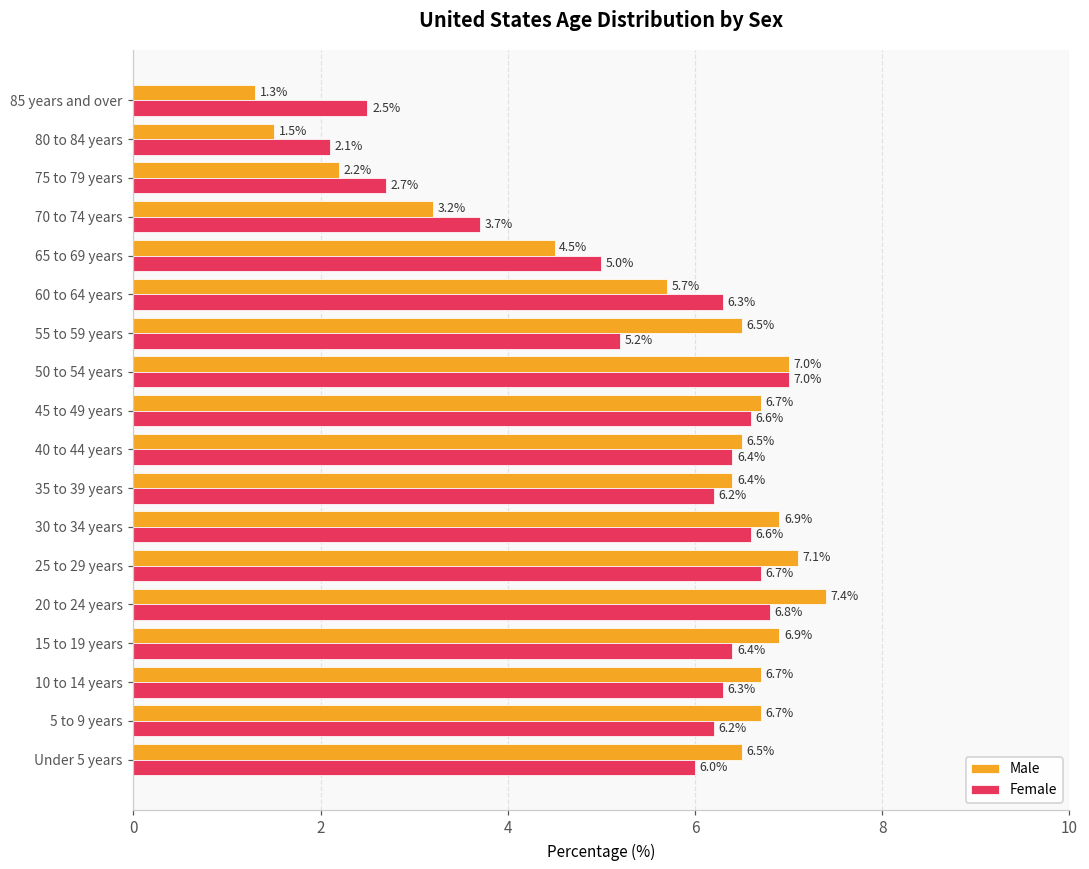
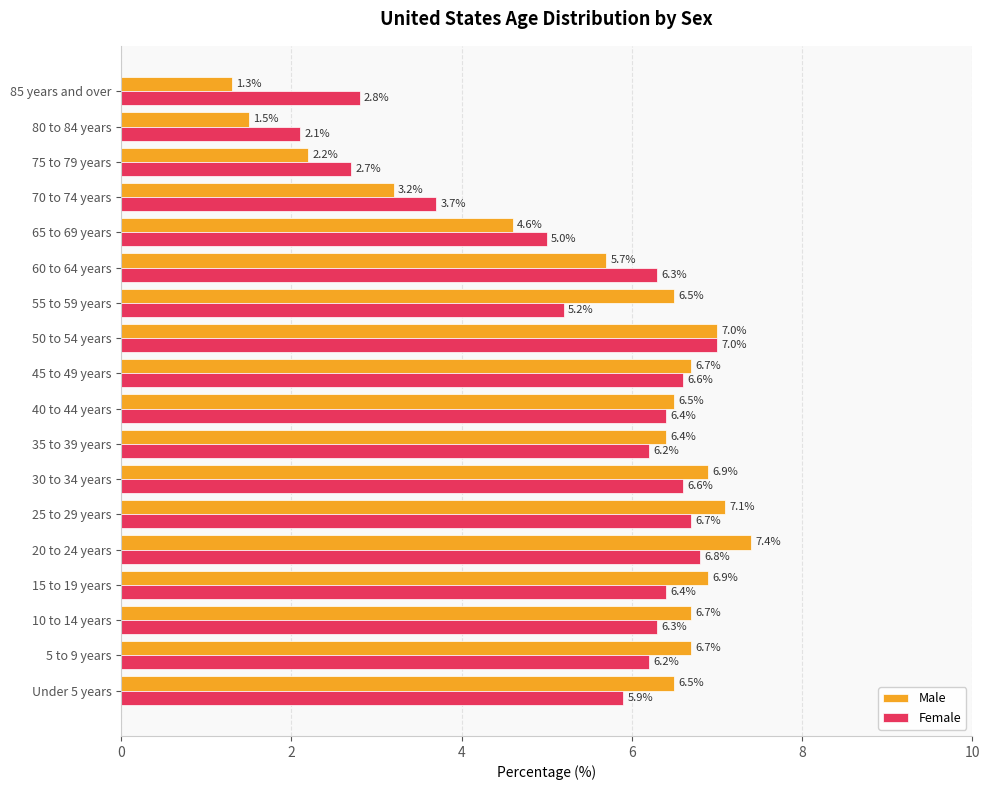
Female, 85 years and over: 2.5% -> 2.8%
Male, 65 to 69 years: 4.5% -> 4.6%
Female, Under 5 years: 6.0% -> 5.9%
